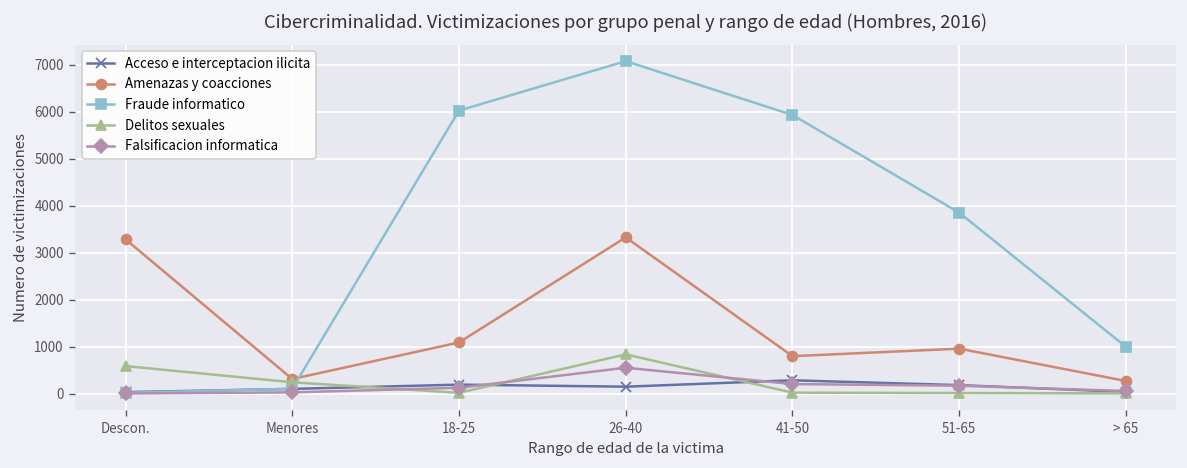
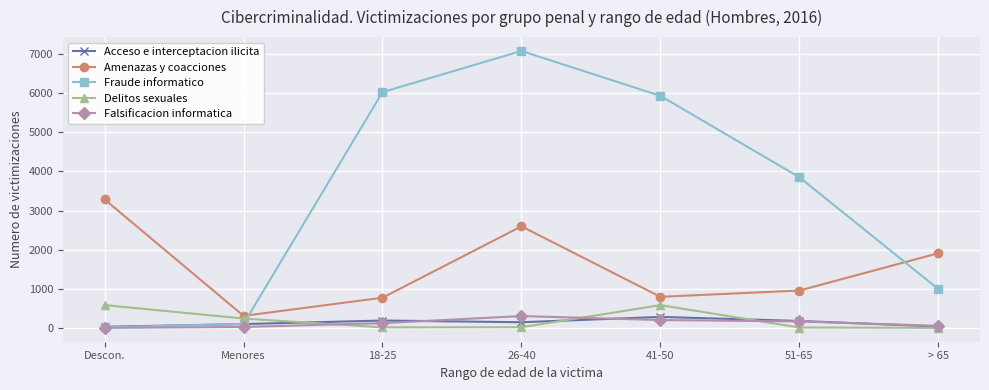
Amenazas y coacciones, 18-25: 1100 -> 800
Amenazas y coacciones, 26-40: 3300 -> 2600
Delitos sexuales, 26-40: 800 -> 0
Falsificacion informatica, 26-40: 600 -> 300
Delitos sexuales, 41-50: 0 -> 600
Amenazas y coacciones, > 65: 300 -> 1900
